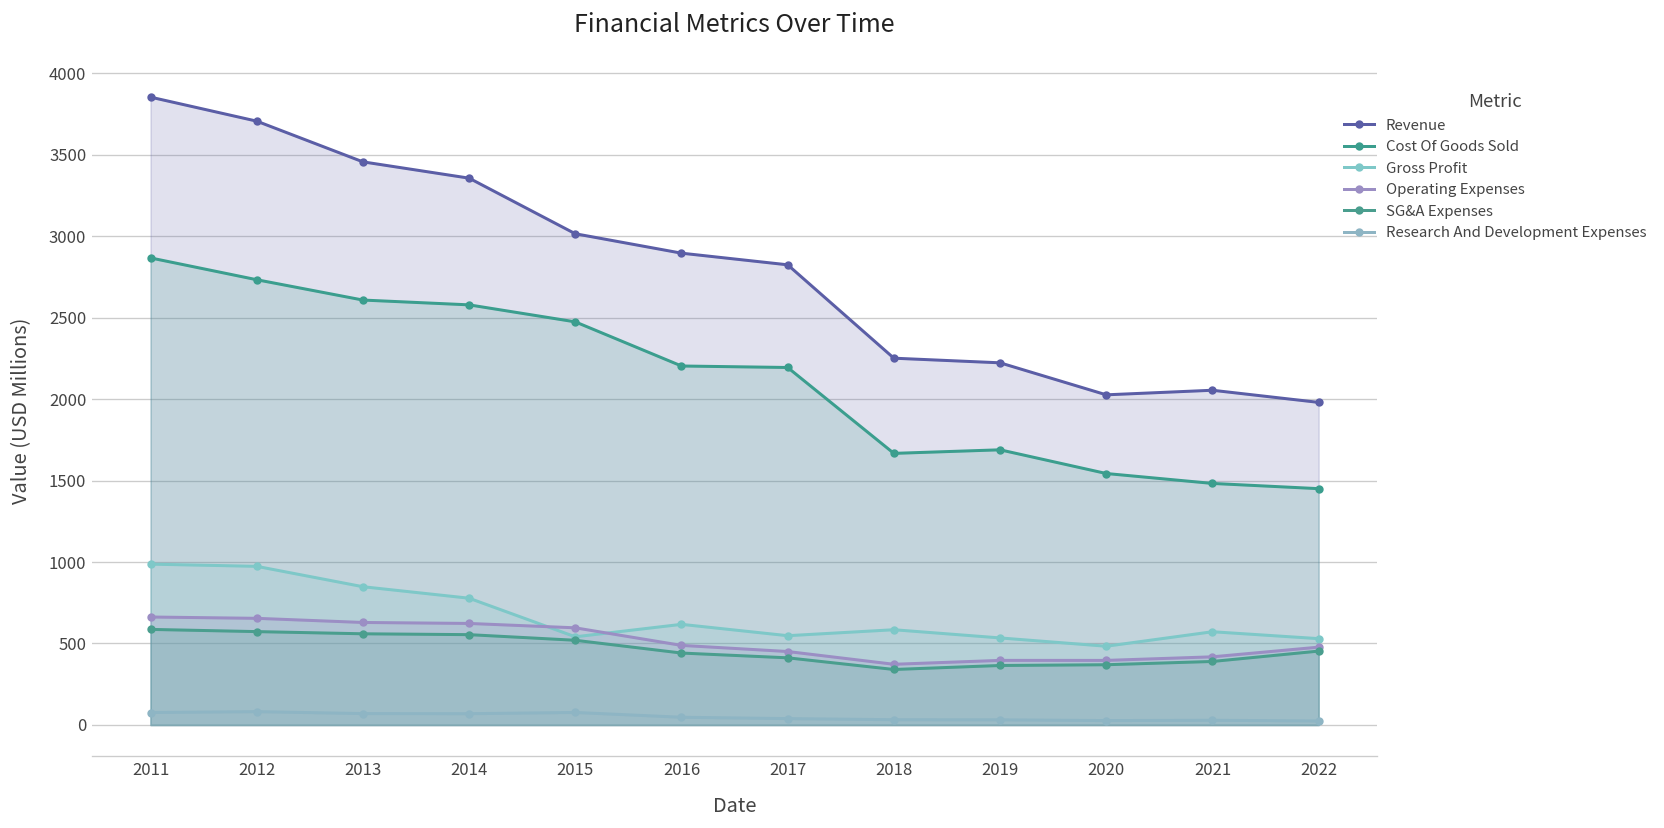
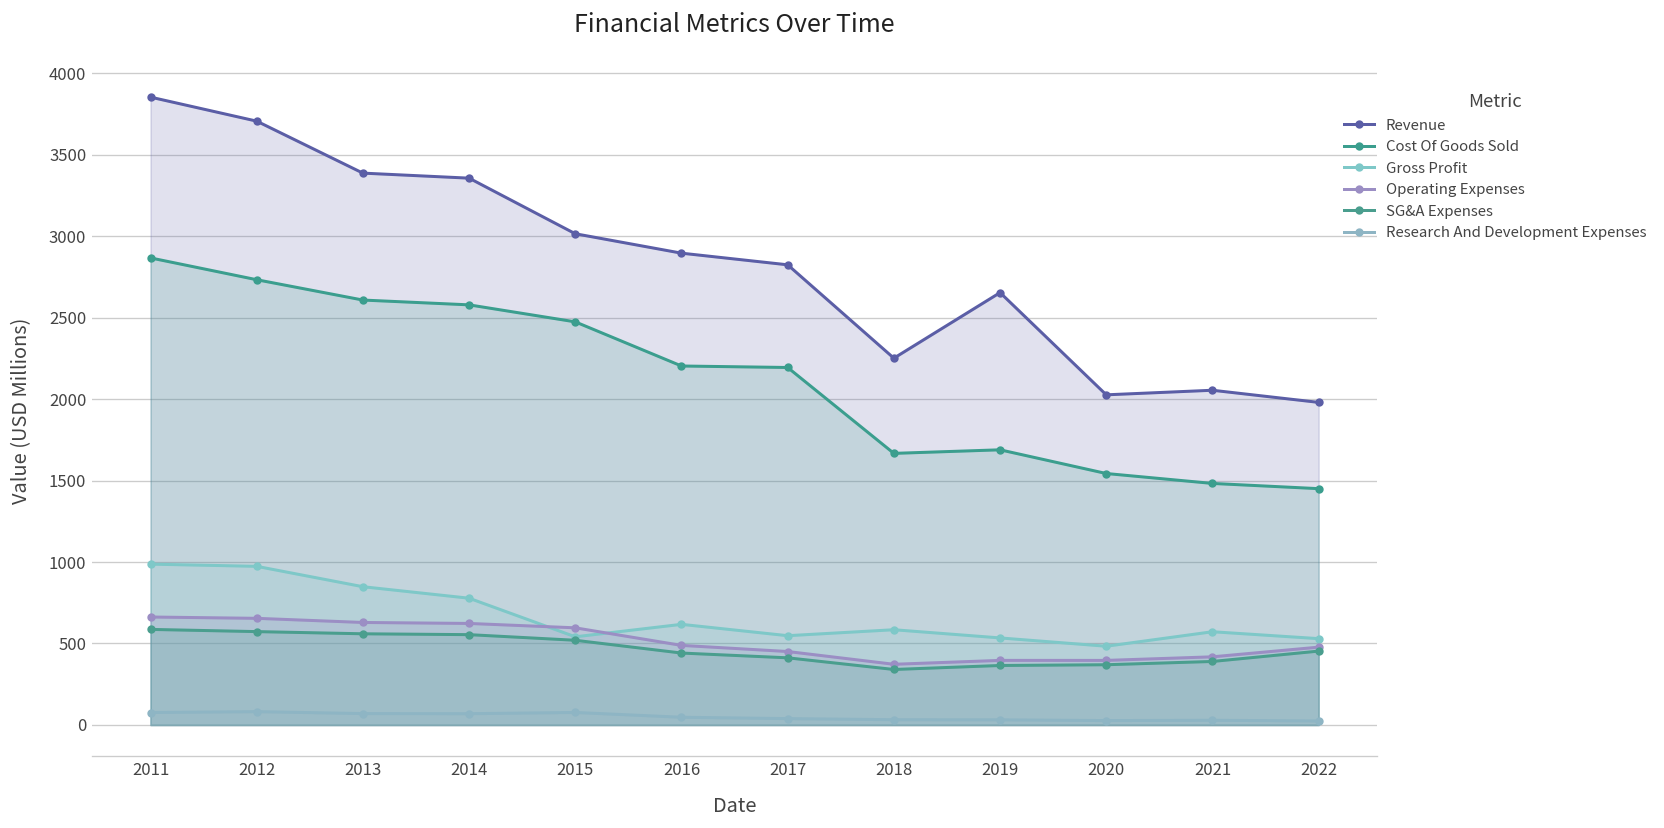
Revenue, 2013: 3460 -> 3390
Revenue, 2019: 2220 -> 2650
